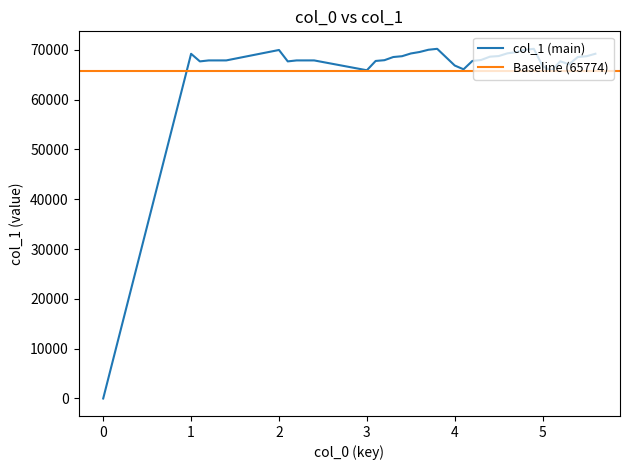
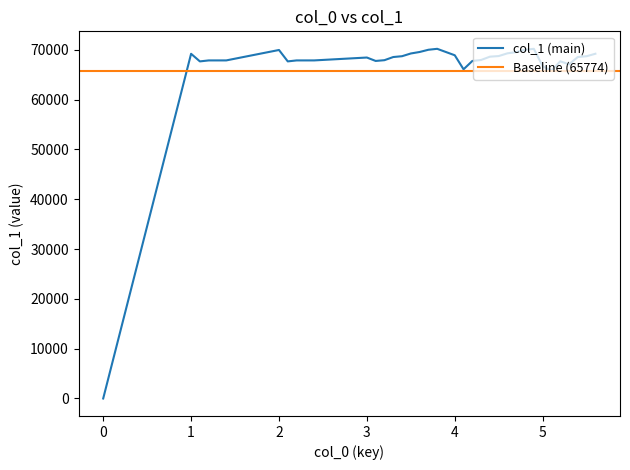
3: 66000 -> 68000
4: 67000 -> 69000
